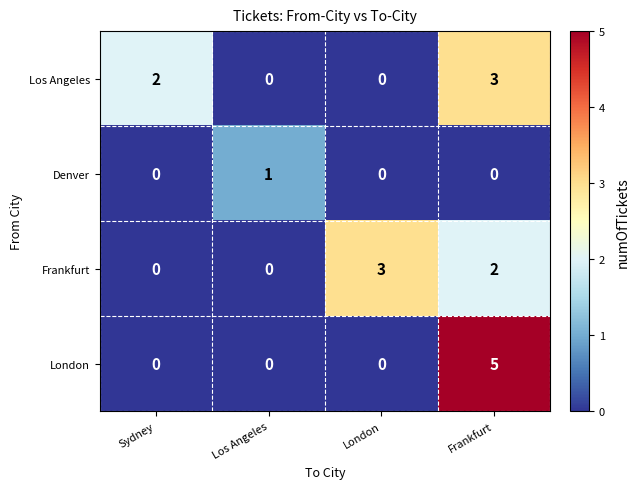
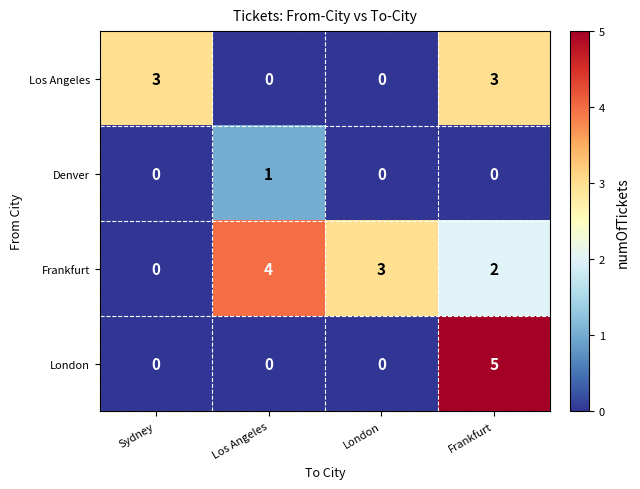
Los Angeles, Sydney: 2 -> 3
Frankfurt, Los Angeles: 0 -> 4
